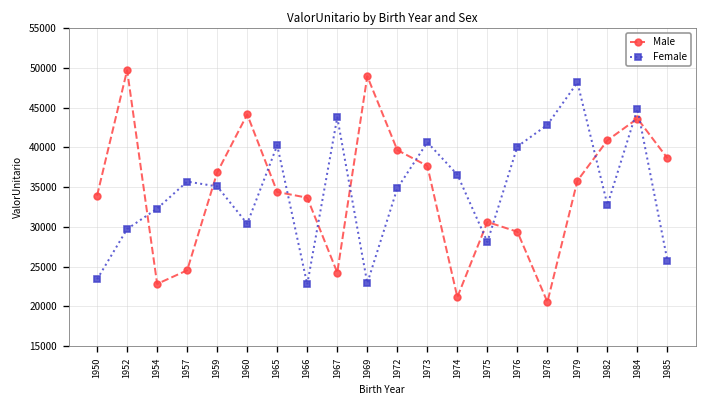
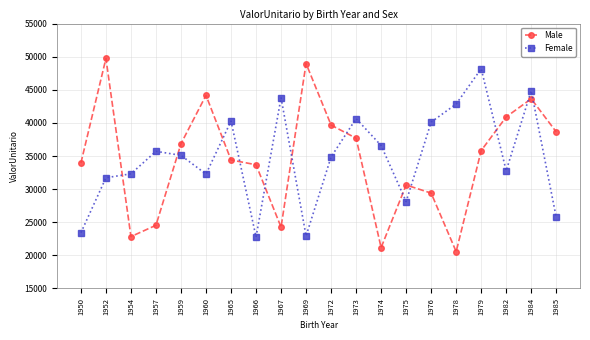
Female, 1952: 30000 -> 32000
Female, 1960: 30000 -> 32000
